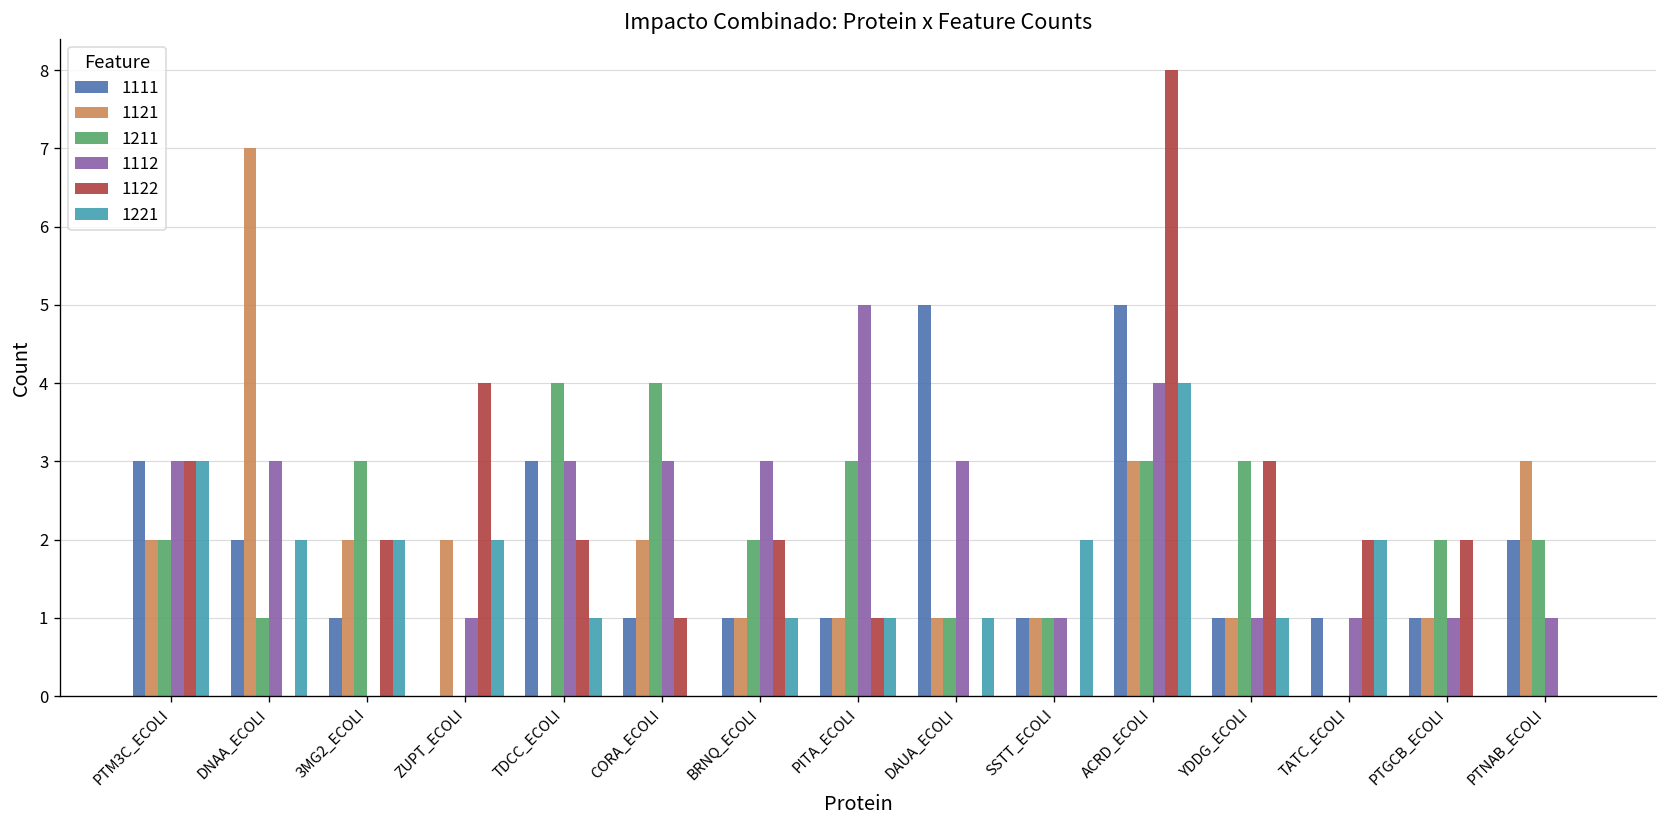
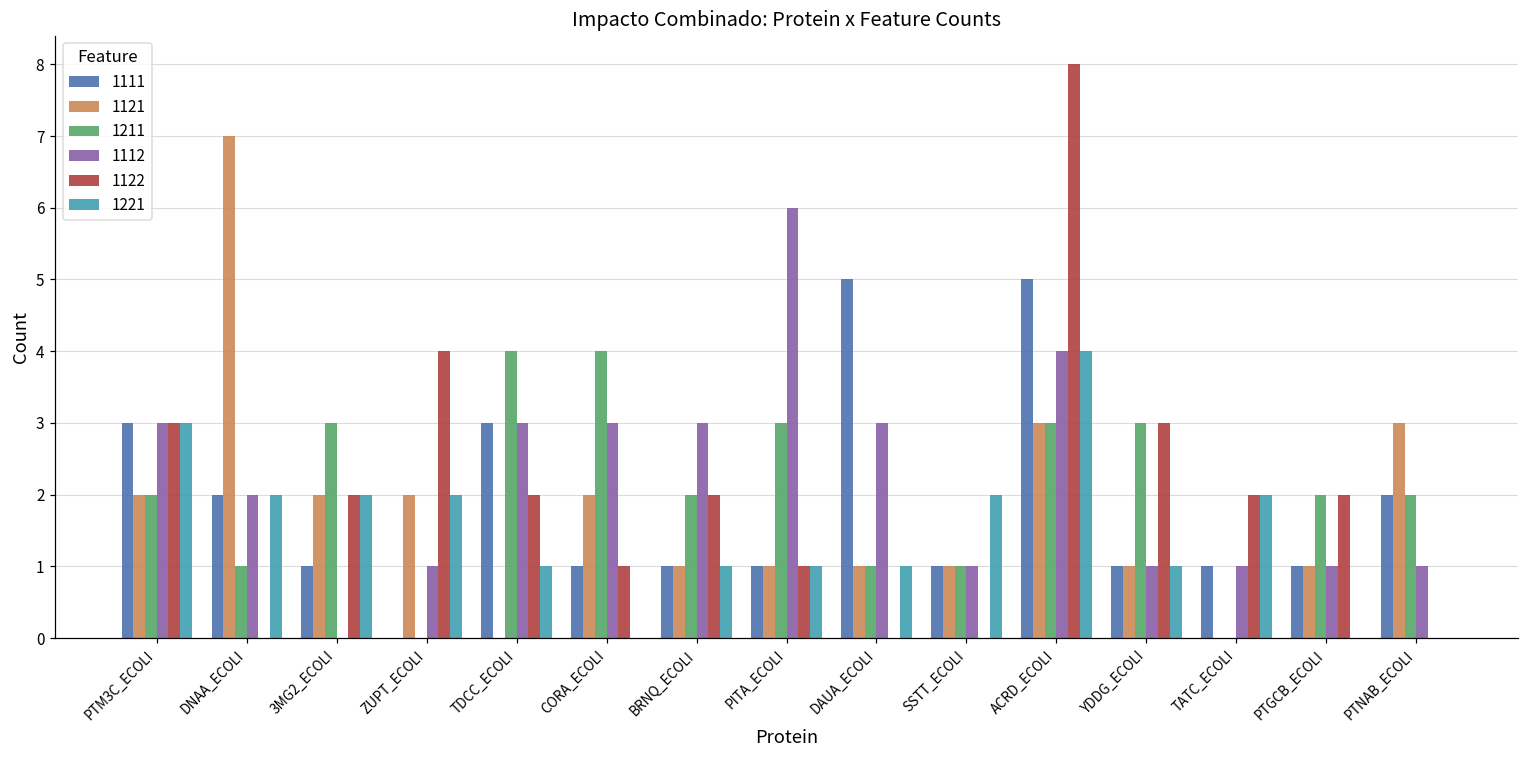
1112, DNAA_ECOLI: 3 -> 2
1112, PITA_ECOLI: 5 -> 6
